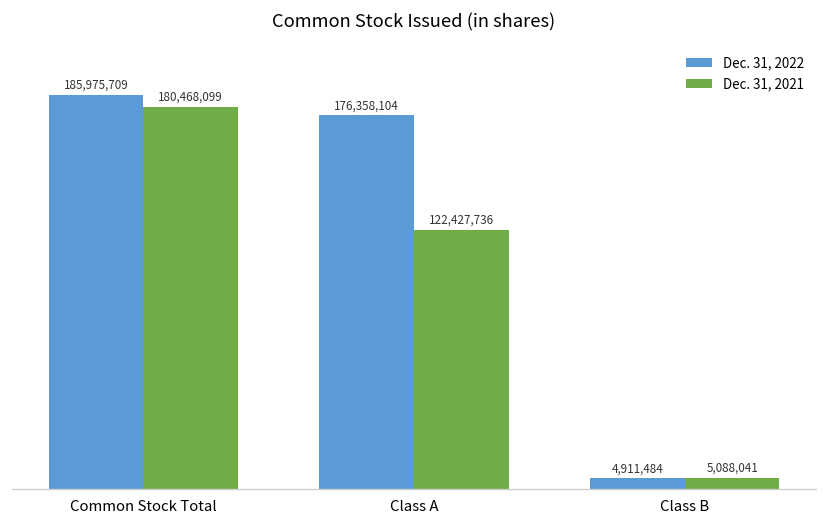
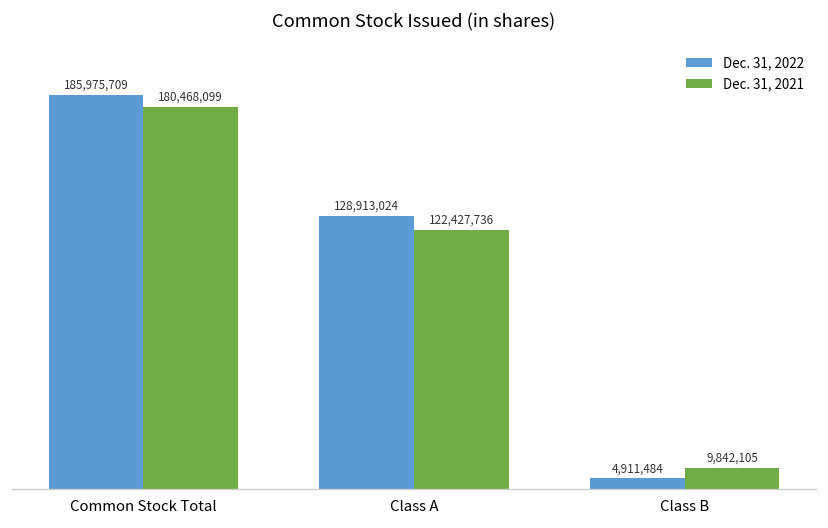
Dec. 31, 2022, Class A: 176,358,104 -> 128,913,024
Dec. 31, 2021, Class B: 5,088,041 -> 9,842,105
